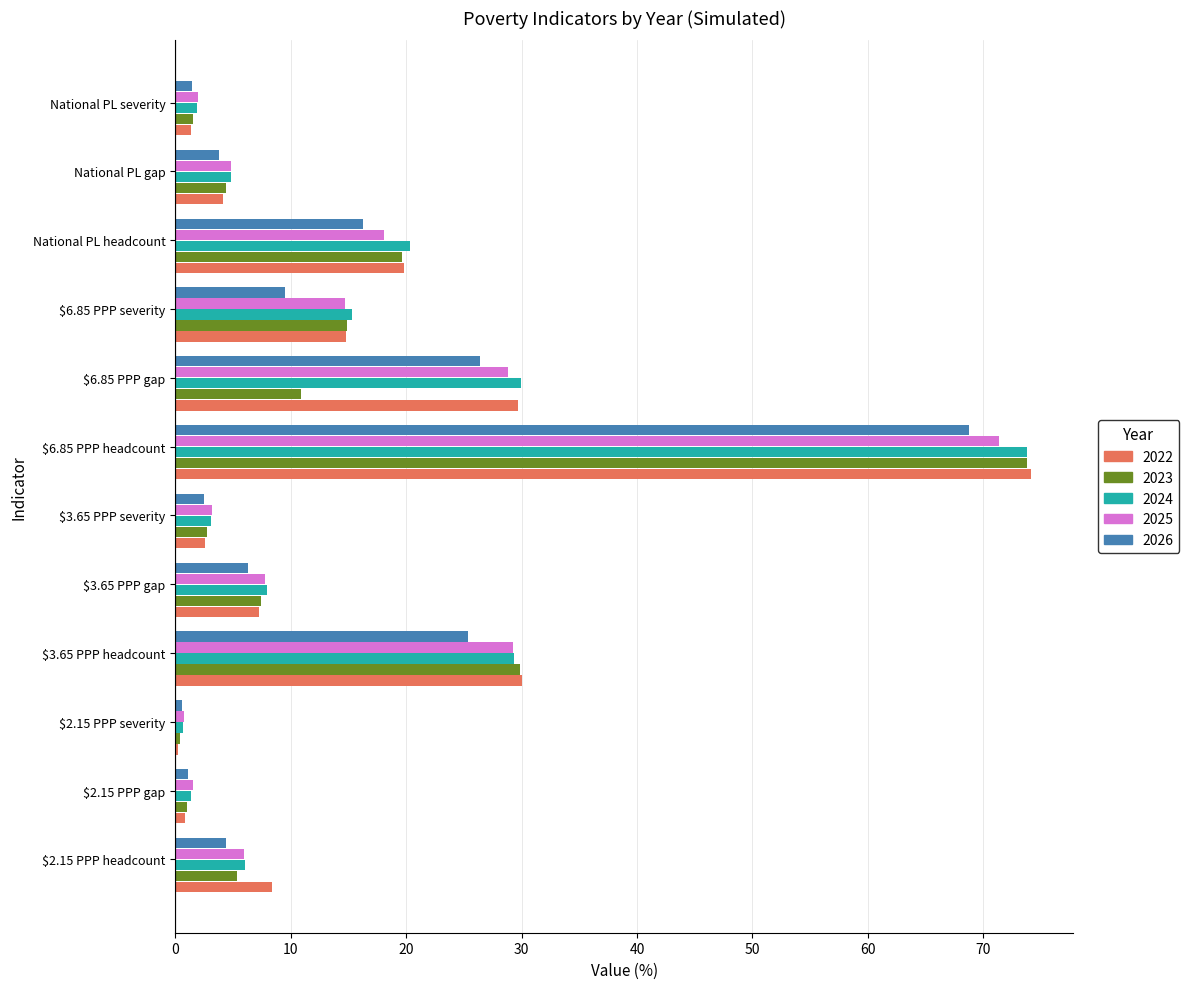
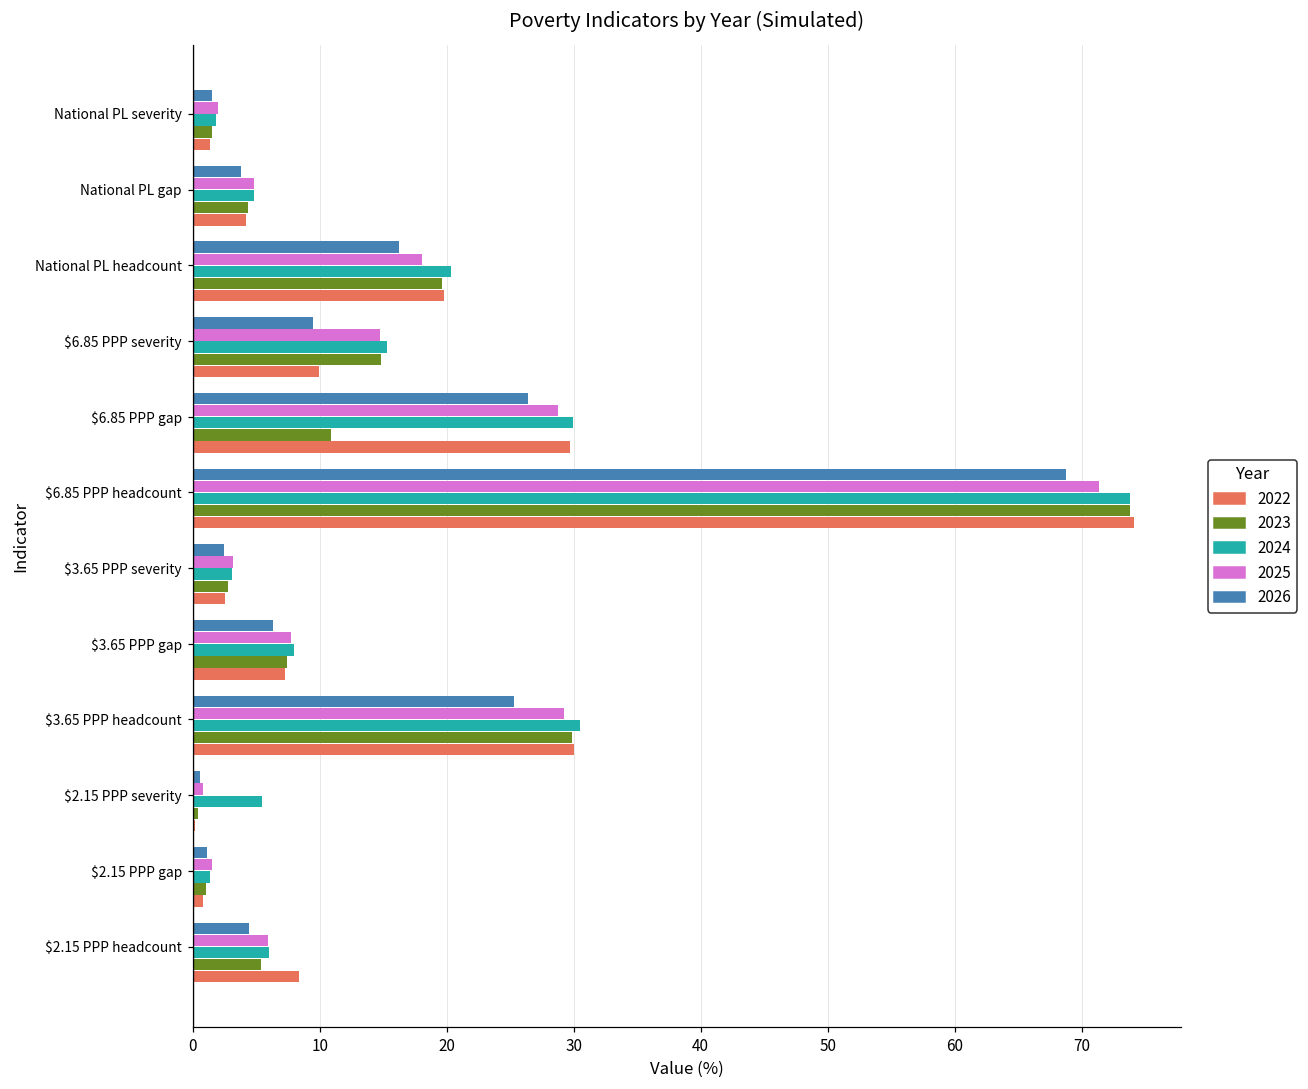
2022, $6.85 PPP severity: 14.8 -> 9.9
2024, $3.65 PPP headcount: 29.3 -> 30.5
2024, $2.15 PPP severity: 0.7 -> 5.4
